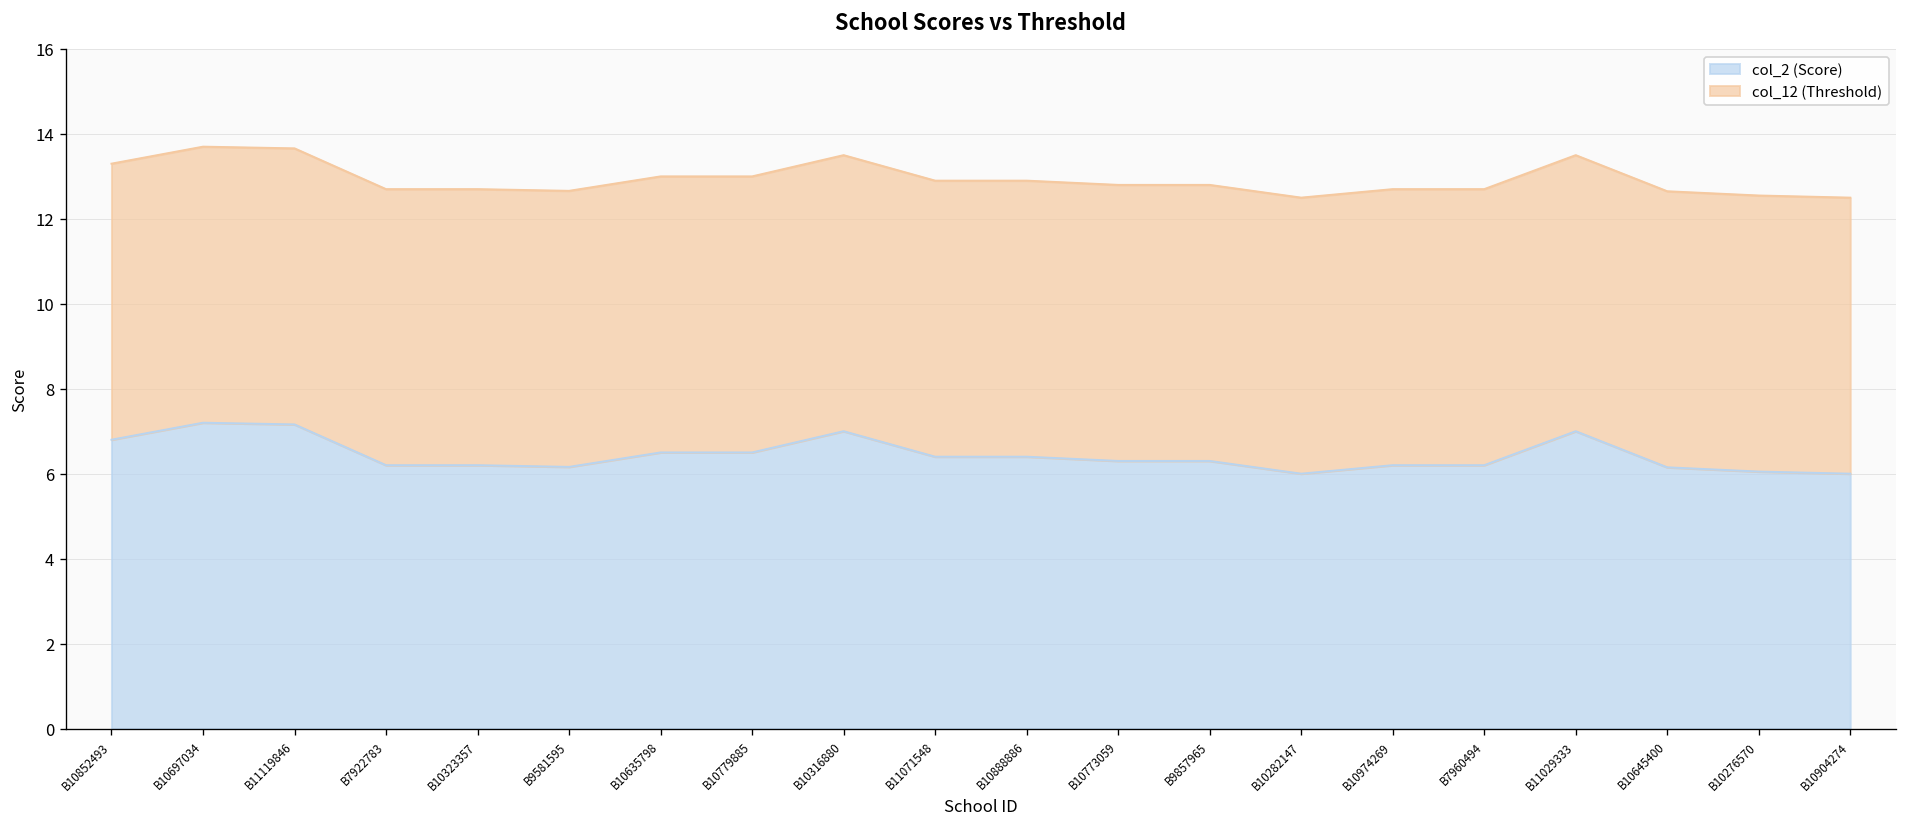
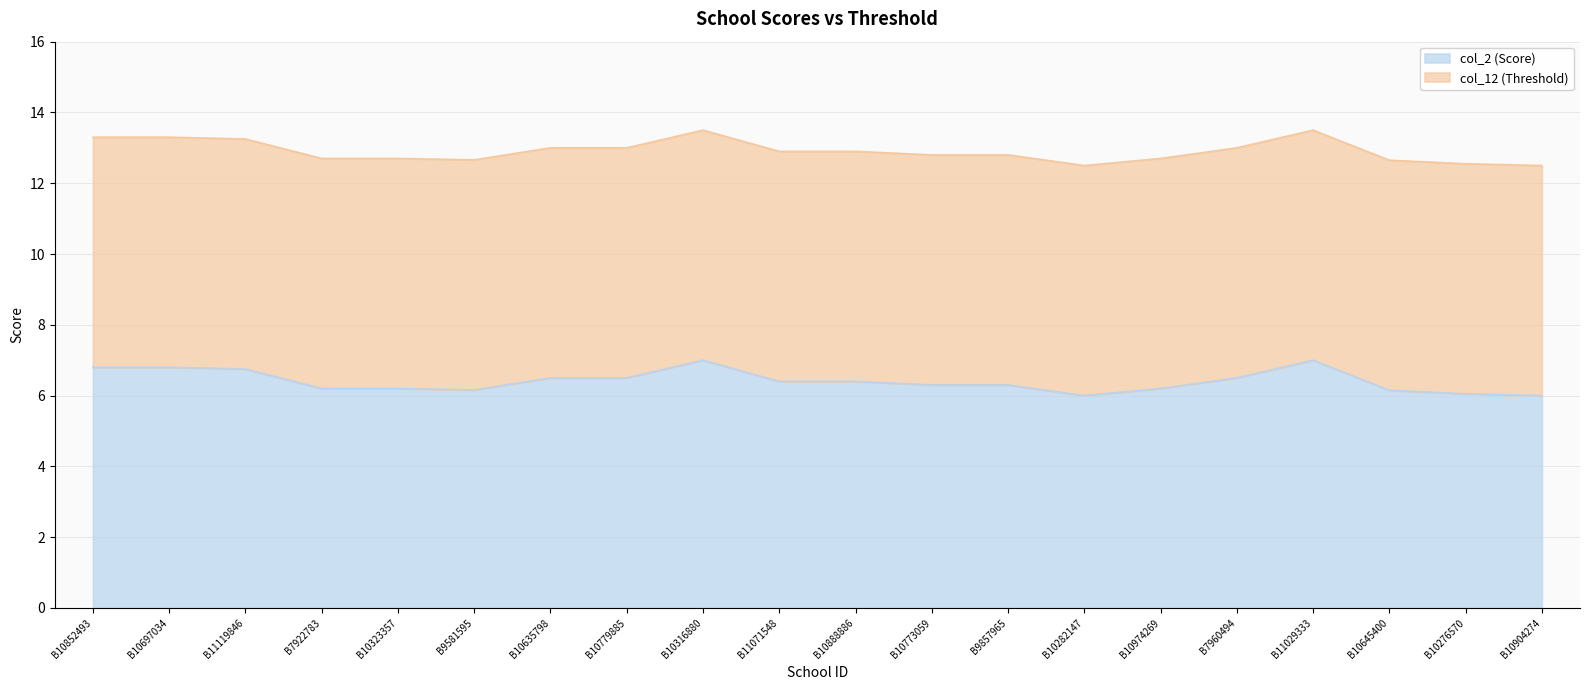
col_2 (Score), B10697034: 7.2 -> 6.8
col_2 (Score), B11119846: 7.2 -> 6.8
col_2 (Score), B7960494: 6.2 -> 6.5
